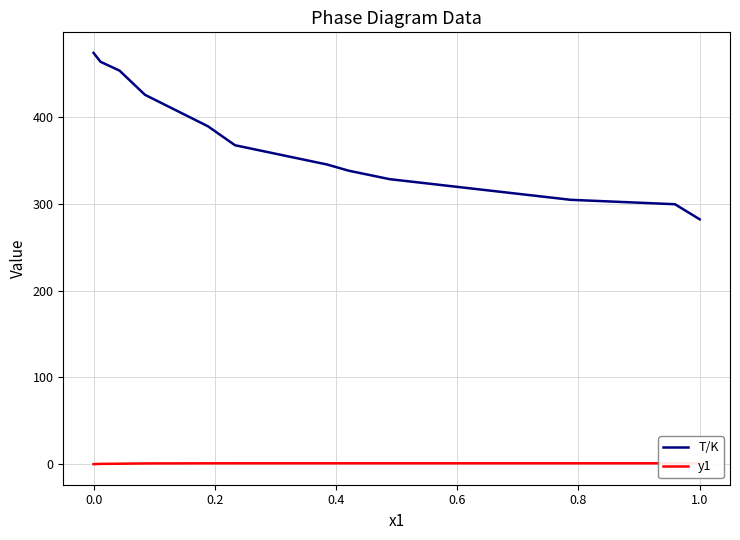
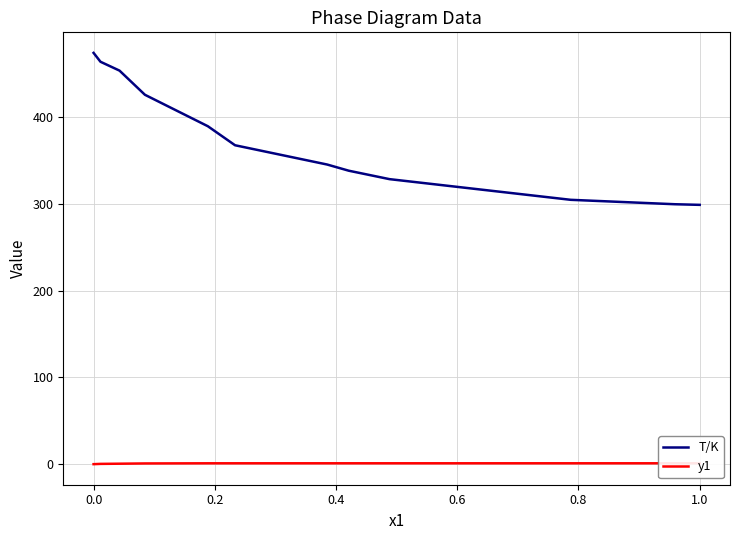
T/K, 1.0: 280 -> 300
